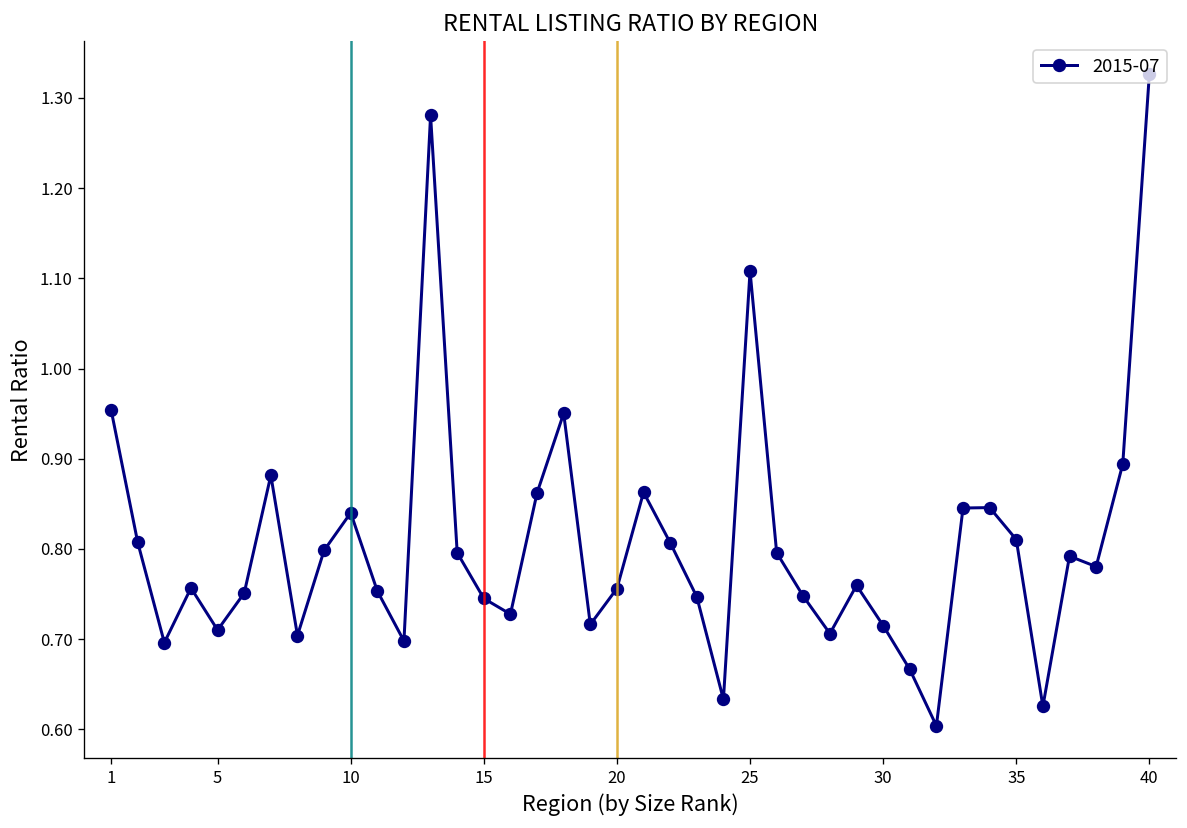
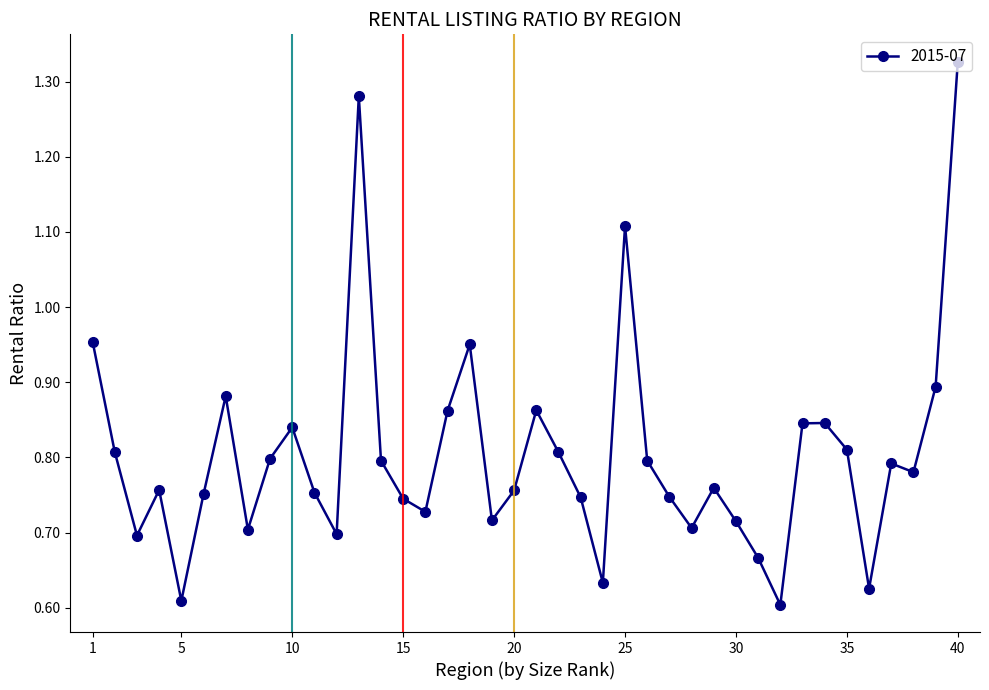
5: 0.71 -> 0.61
